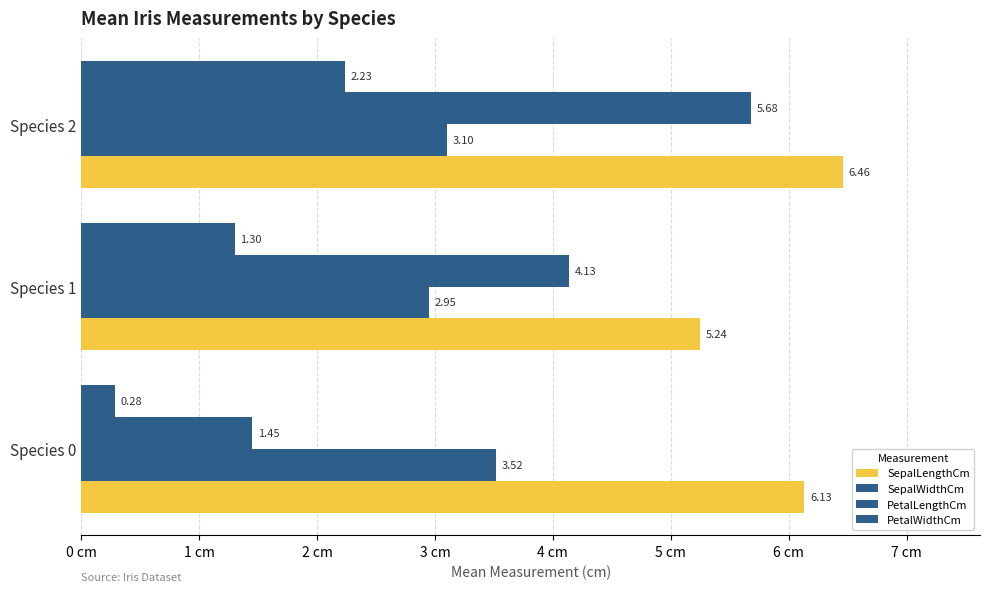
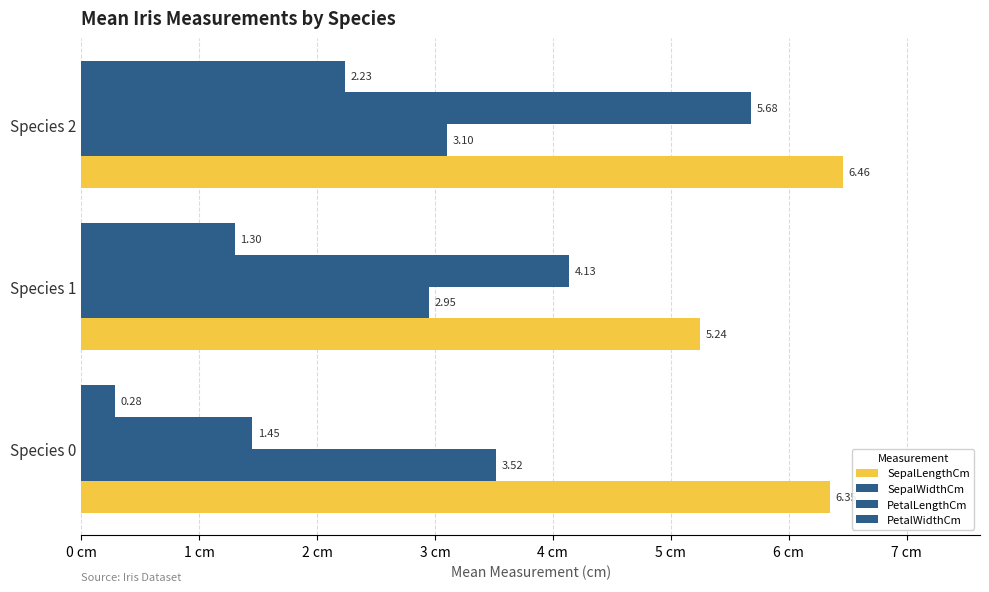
SepalLengthCm, Species 0: 6.13 cm -> 6.35 cm
